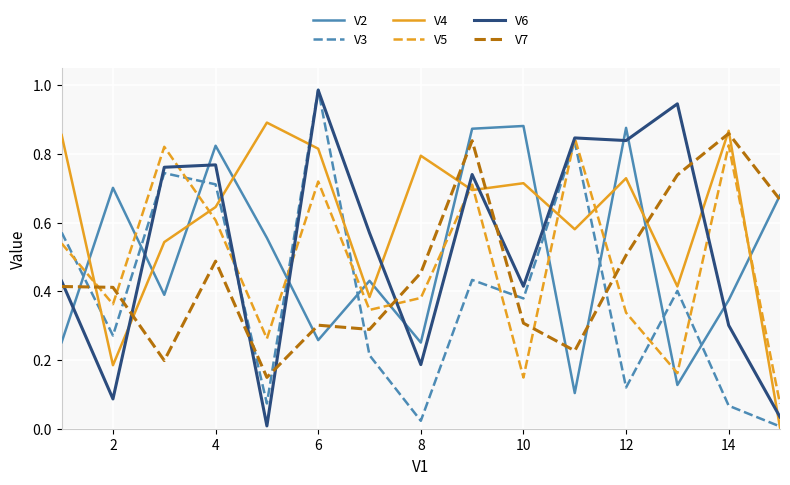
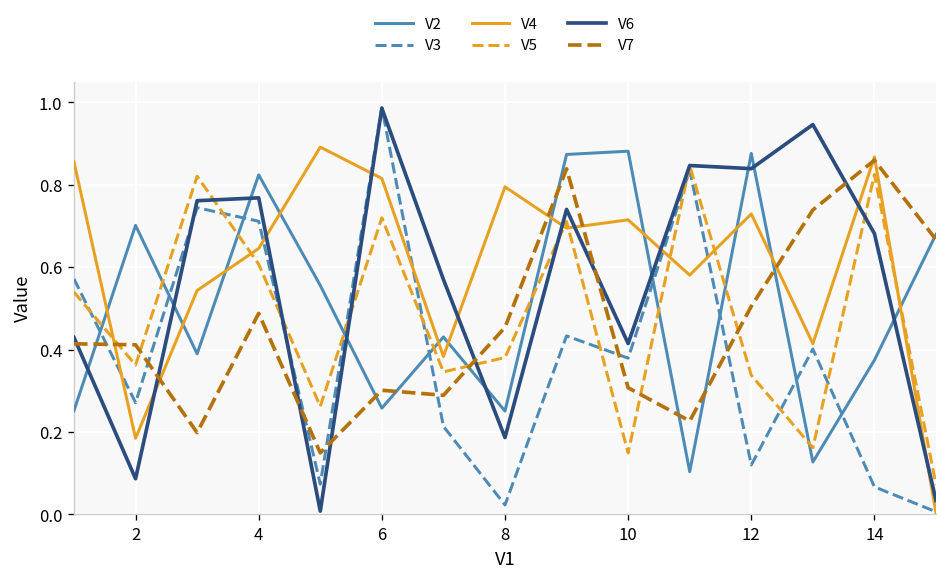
V6, 14: 0.30 -> 0.68
